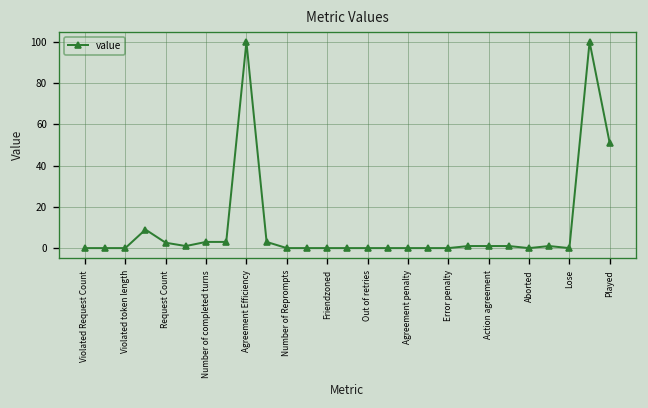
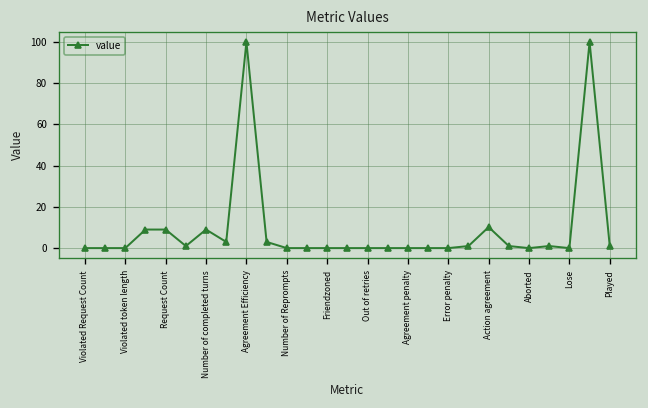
Request Count: 3 -> 9
Number of completed turns: 3 -> 9
Action agreement: 1 -> 10
Played: 51 -> 1
